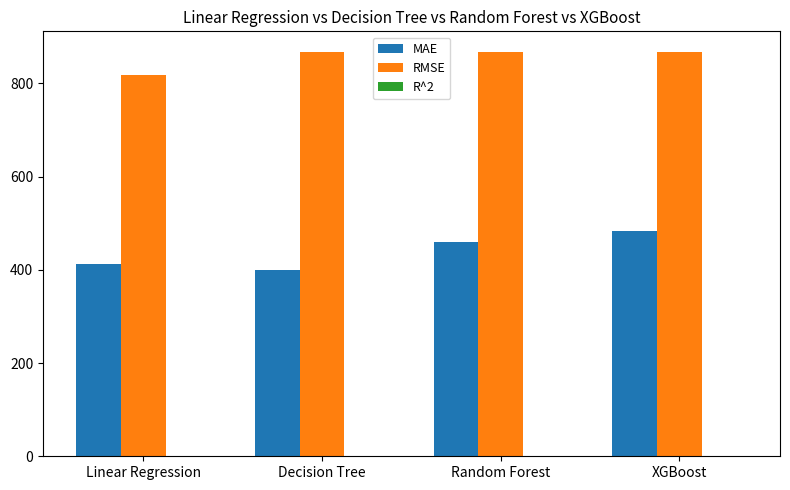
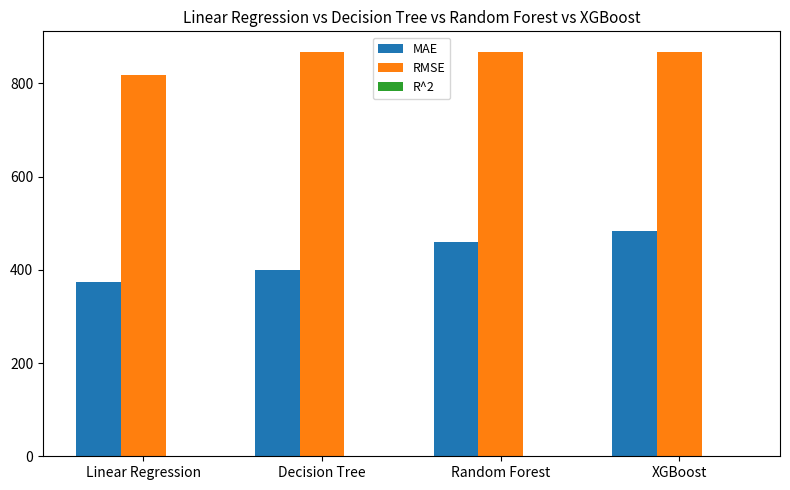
MAE, Linear Regression: 410 -> 370
